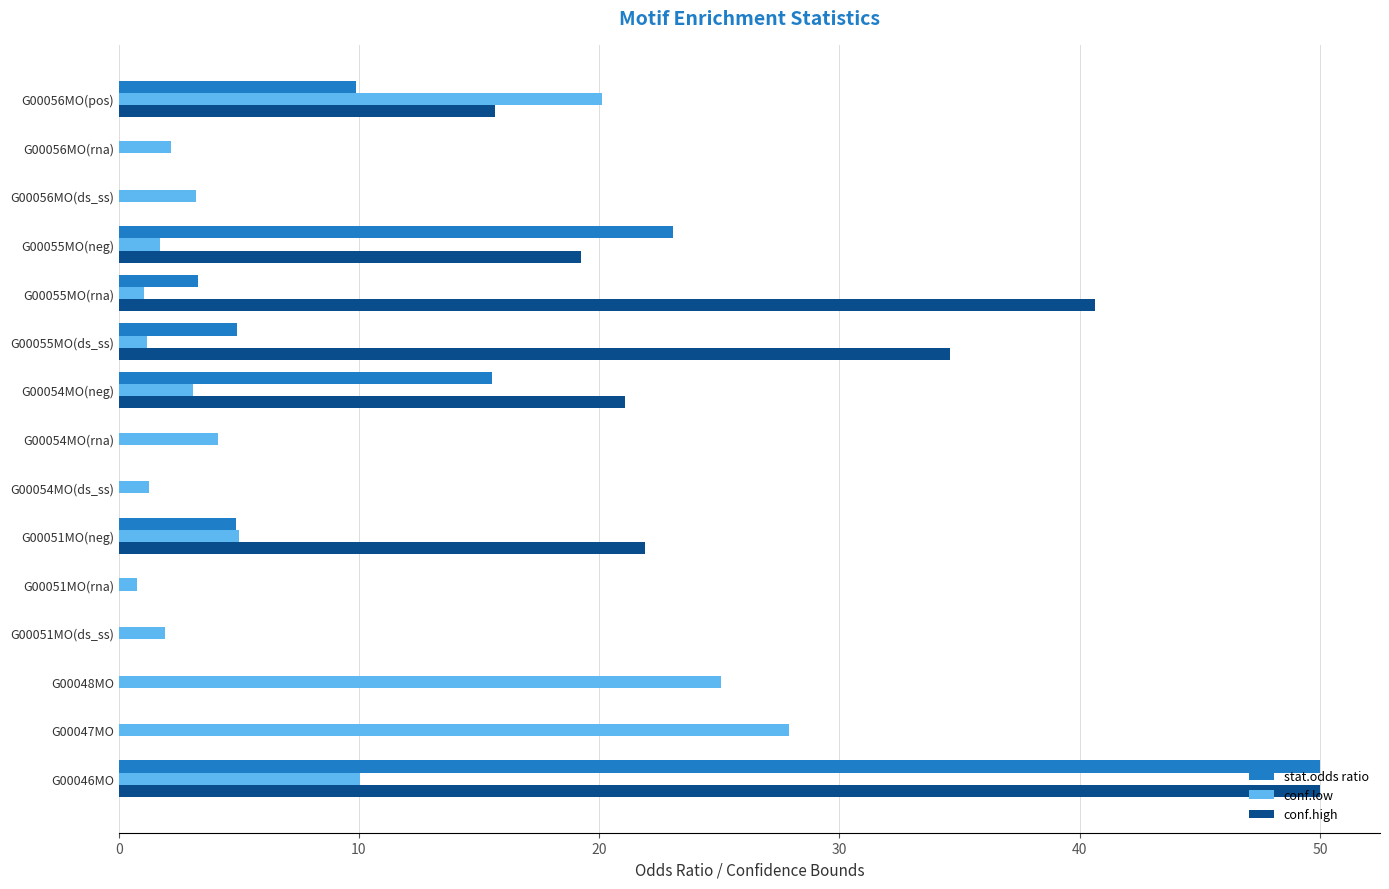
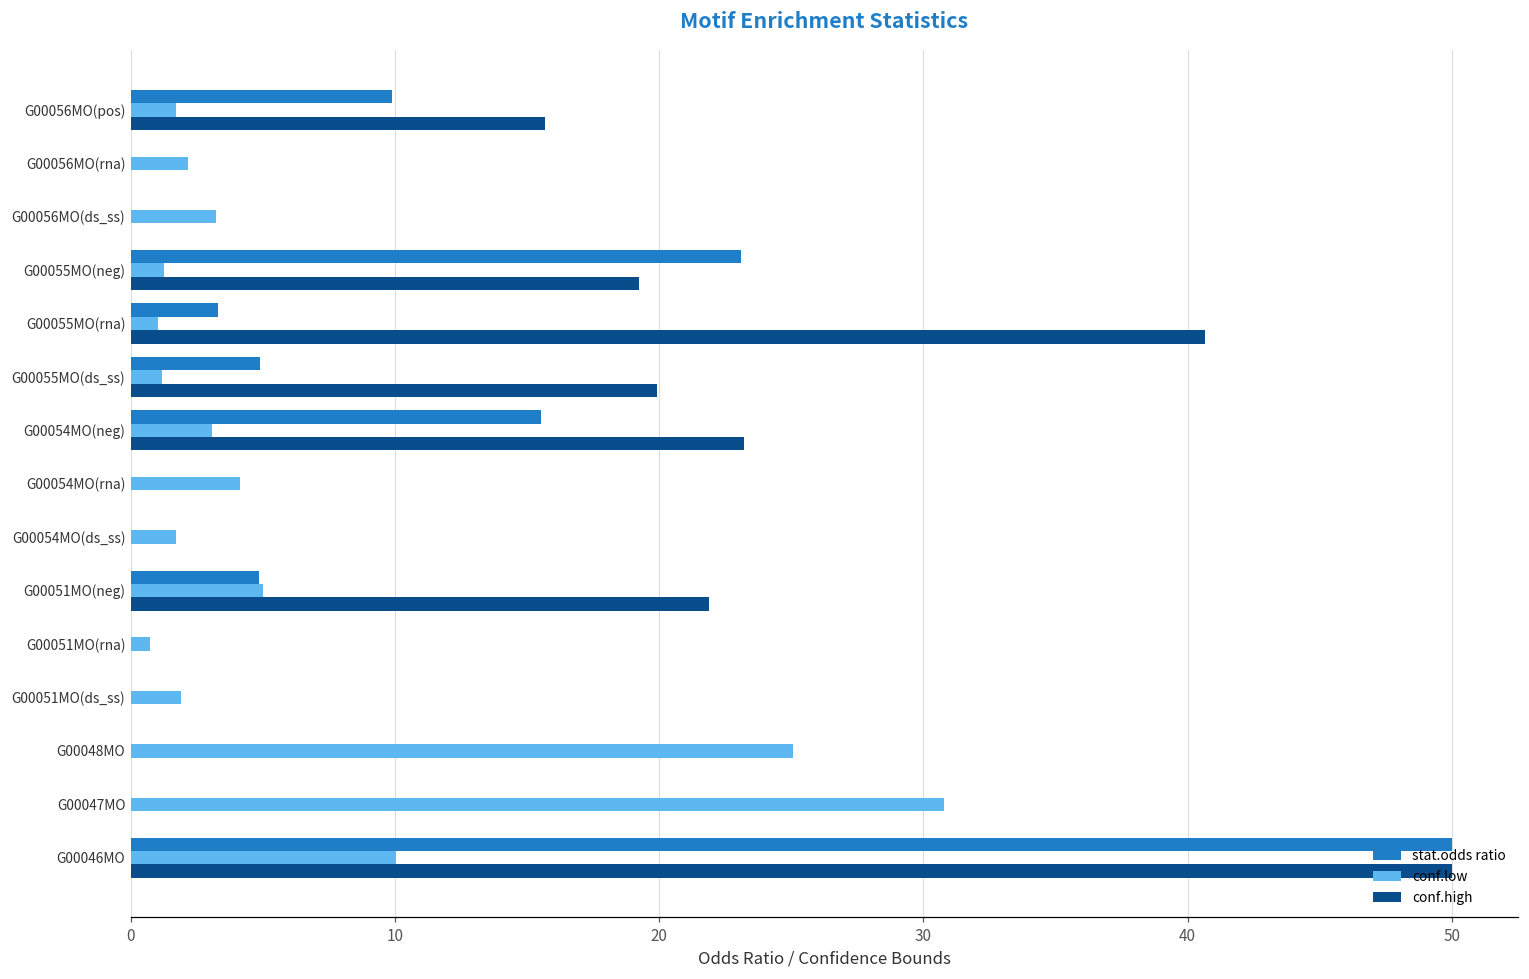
conf.low, G00056MO(pos): 20.1 -> 1.7
conf.low, G00055MO(neg): 1.7 -> 1.3
conf.high, G00055MO(ds_ss): 34.6 -> 19.9
conf.high, G00054MO(neg): 21.1 -> 23.2
conf.low, G00054MO(ds_ss): 1.3 -> 1.7
conf.low, G00047MO: 27.9 -> 30.8
